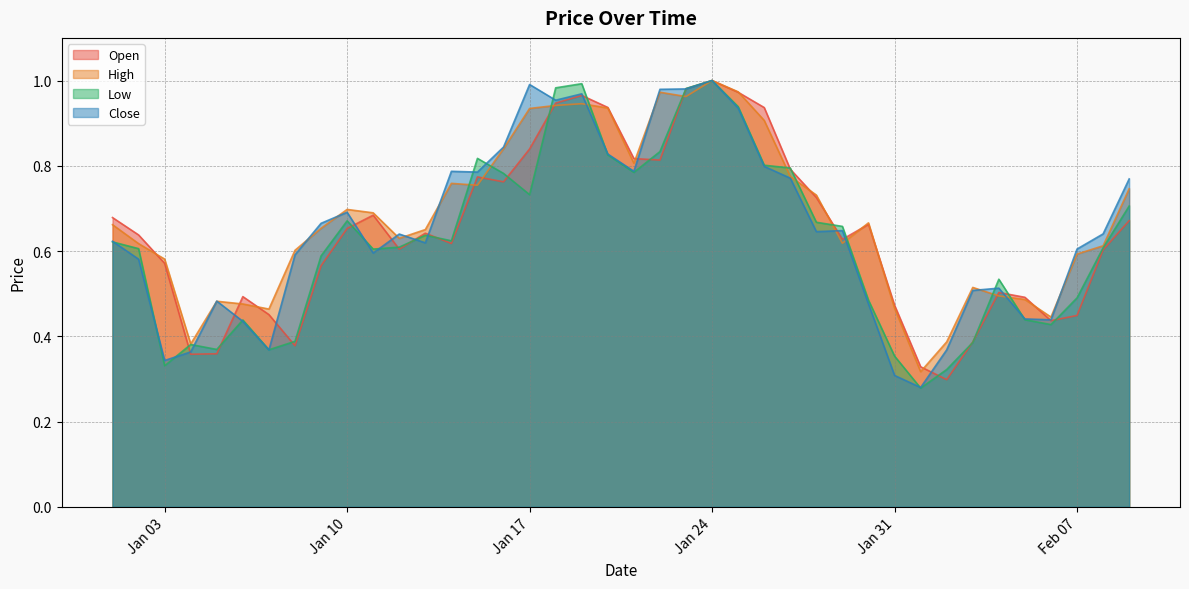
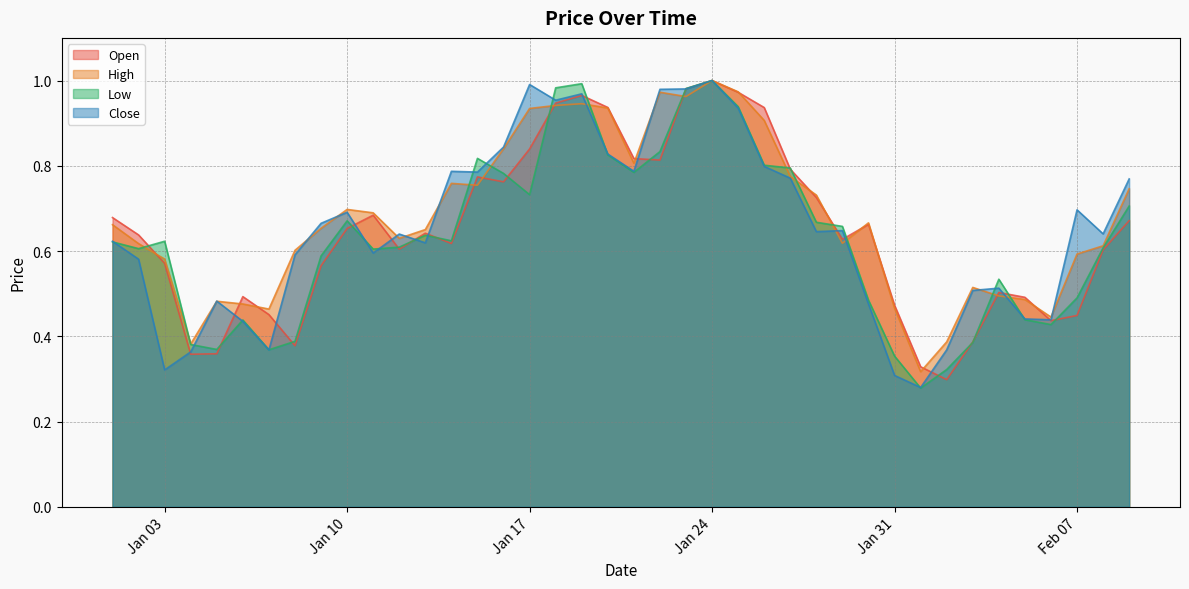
Low, Jan 03: 0.33 -> 0.62
Close, Jan 03: 0.34 -> 0.32
Close, Feb 07: 0.60 -> 0.70
